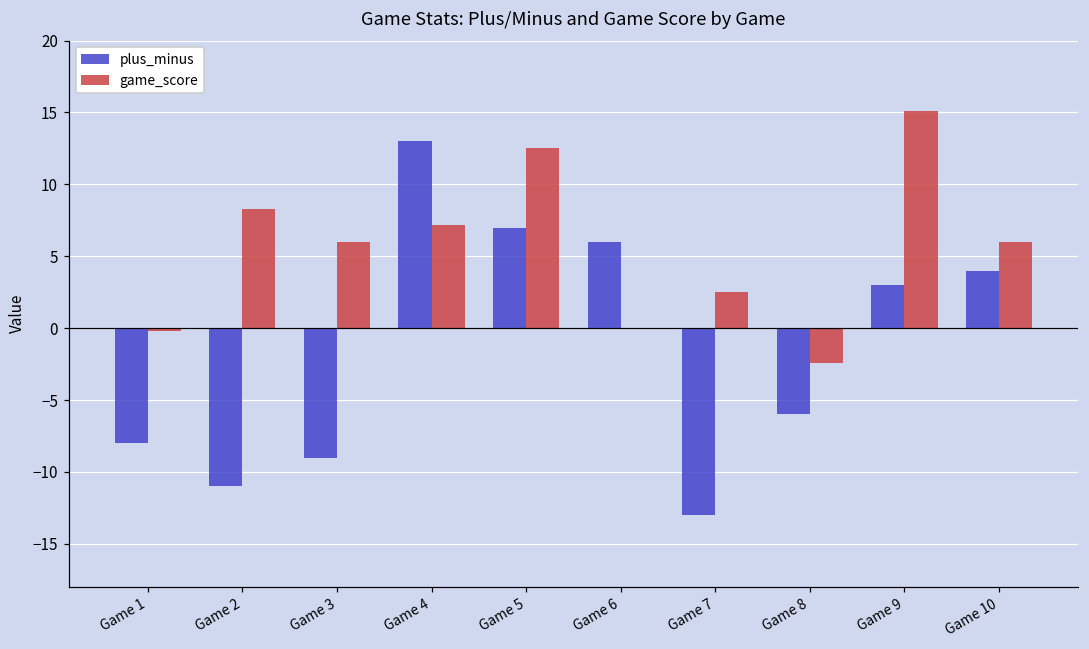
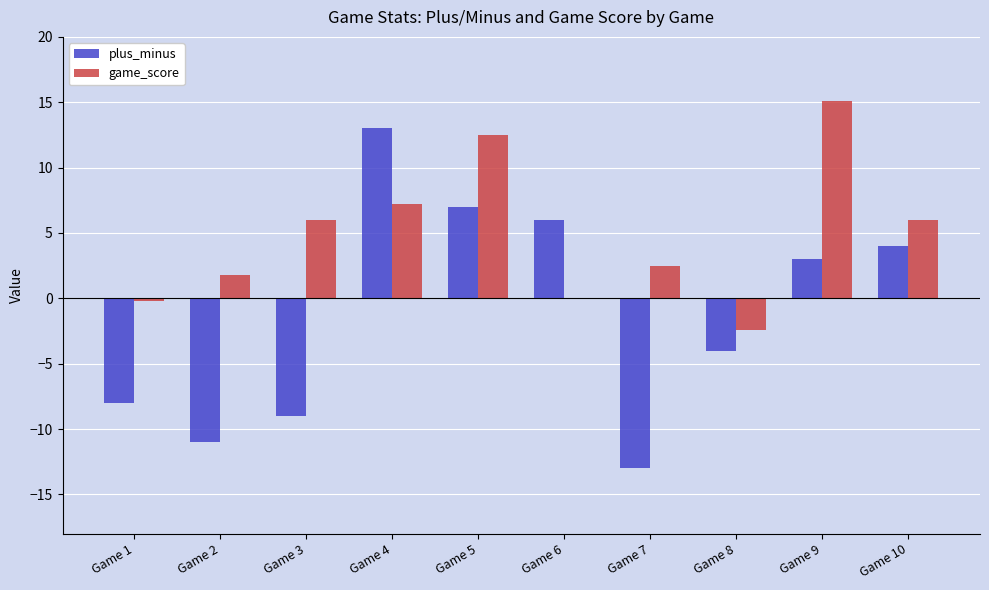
game_score, Game 2: 8.3 -> 1.8
plus_minus, Game 8: -6 -> -4
